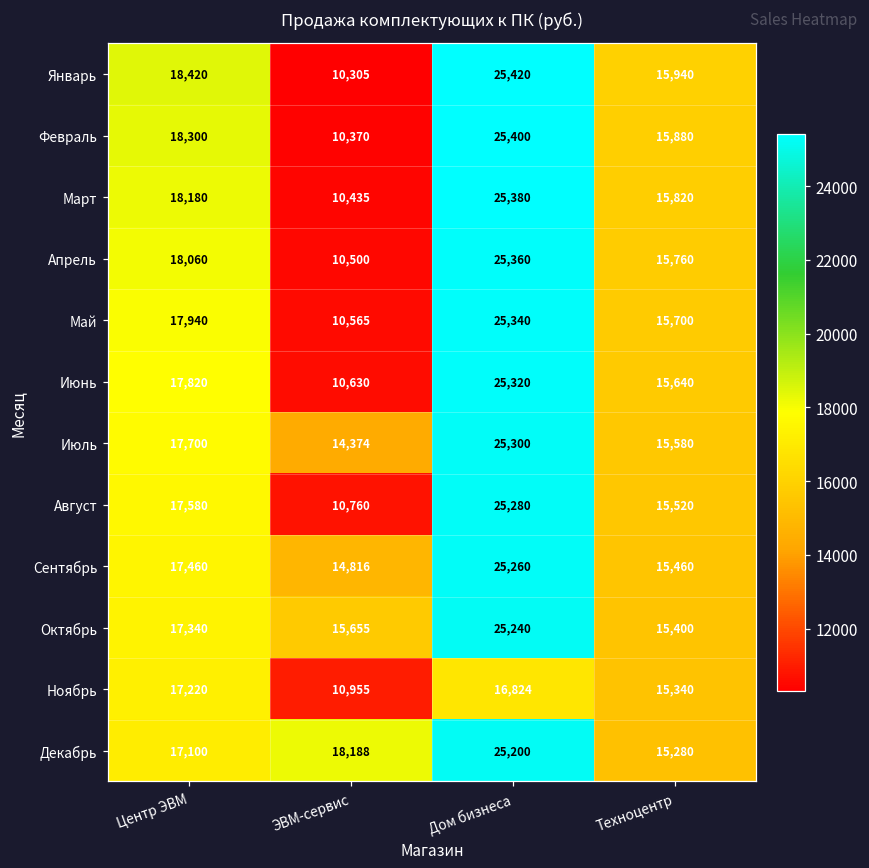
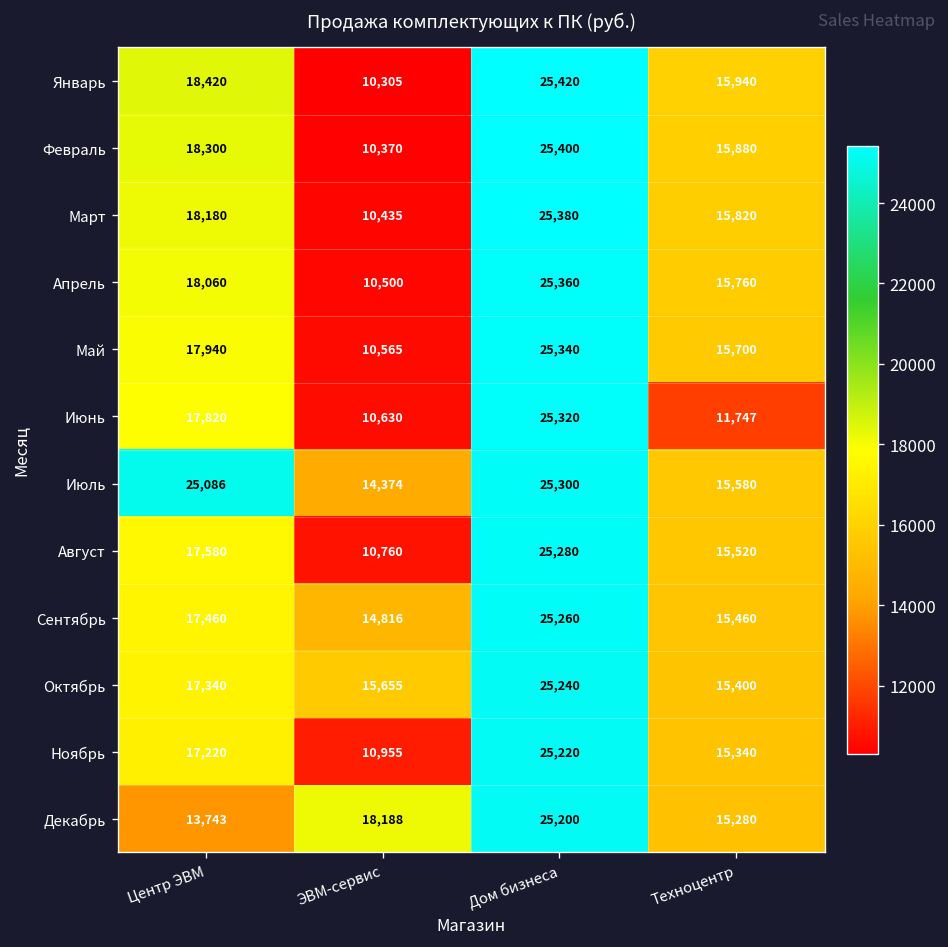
Июнь, Техноцентр: 15,640 -> 11,747
Июль, Центр ЭВМ: 17,700 -> 25,086
Ноябрь, Дом бизнеса: 16,824 -> 25,220
Декабрь, Центр ЭВМ: 17,100 -> 13,743
